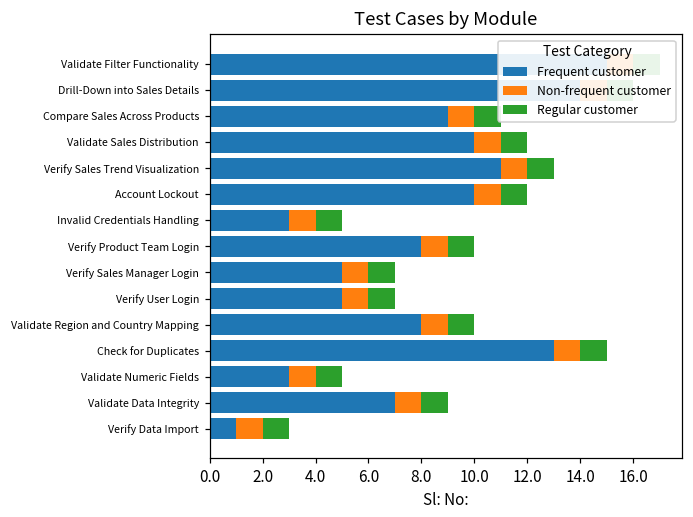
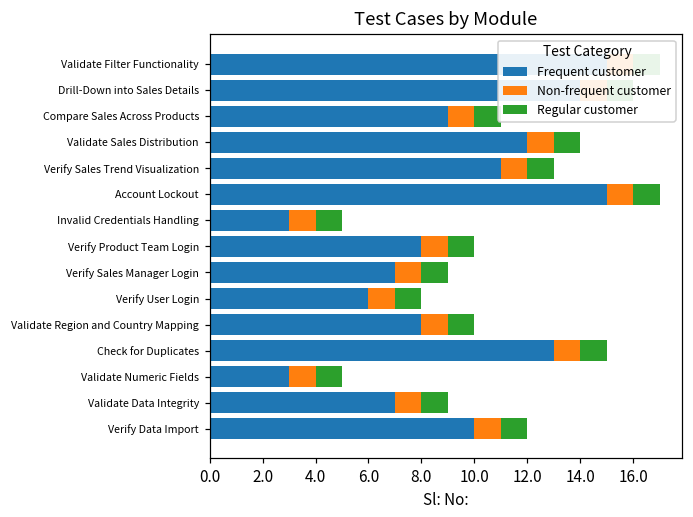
Frequent customer, Validate Sales Distribution: 10 -> 12
Frequent customer, Account Lockout: 10 -> 15
Frequent customer, Verify Sales Manager Login: 5 -> 7
Frequent customer, Verify User Login: 5 -> 6
Frequent customer, Verify Data Import: 1 -> 10
